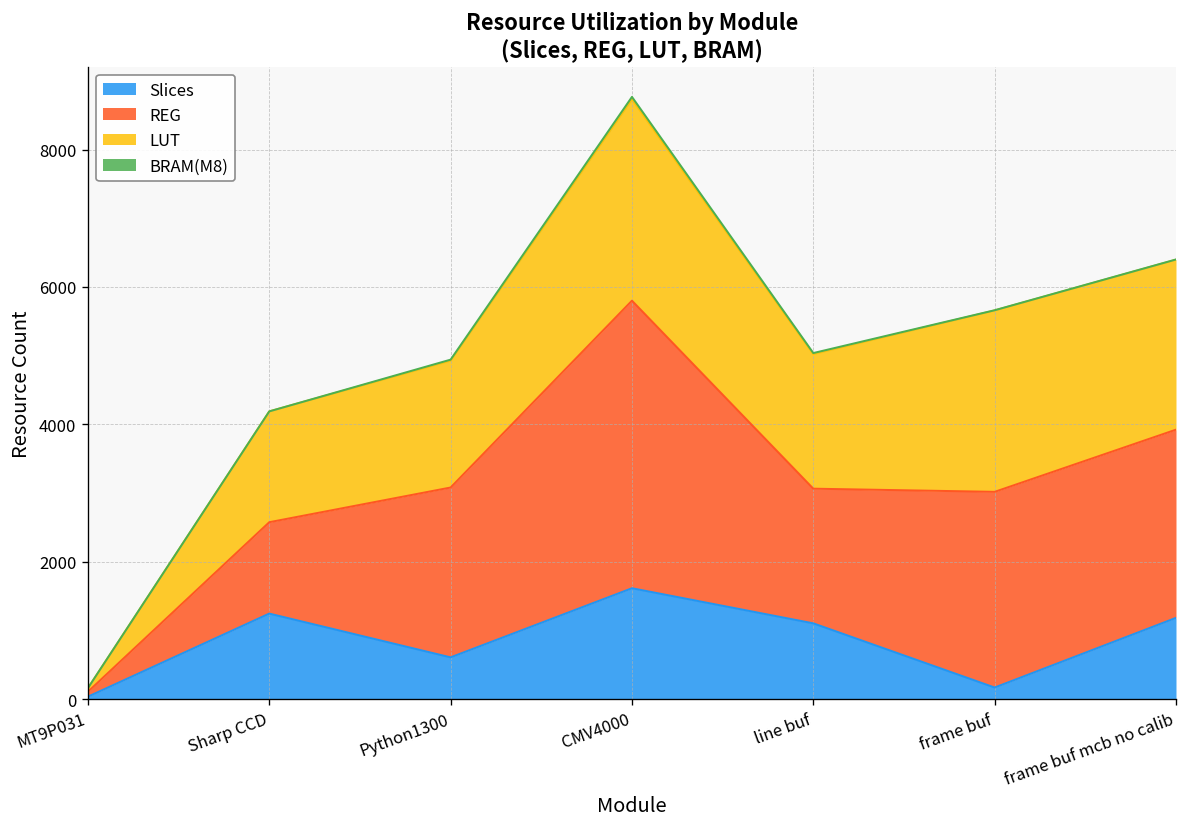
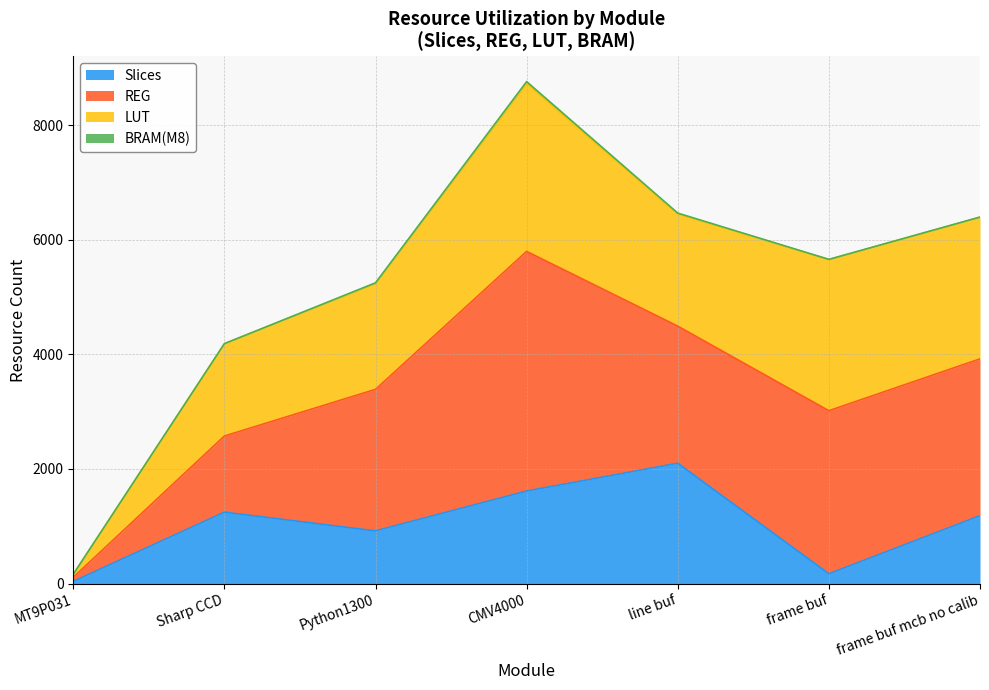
Slices, Python1300: 600 -> 900
Slices, line buf: 1100 -> 2100
REG, line buf: 2000 -> 2400
